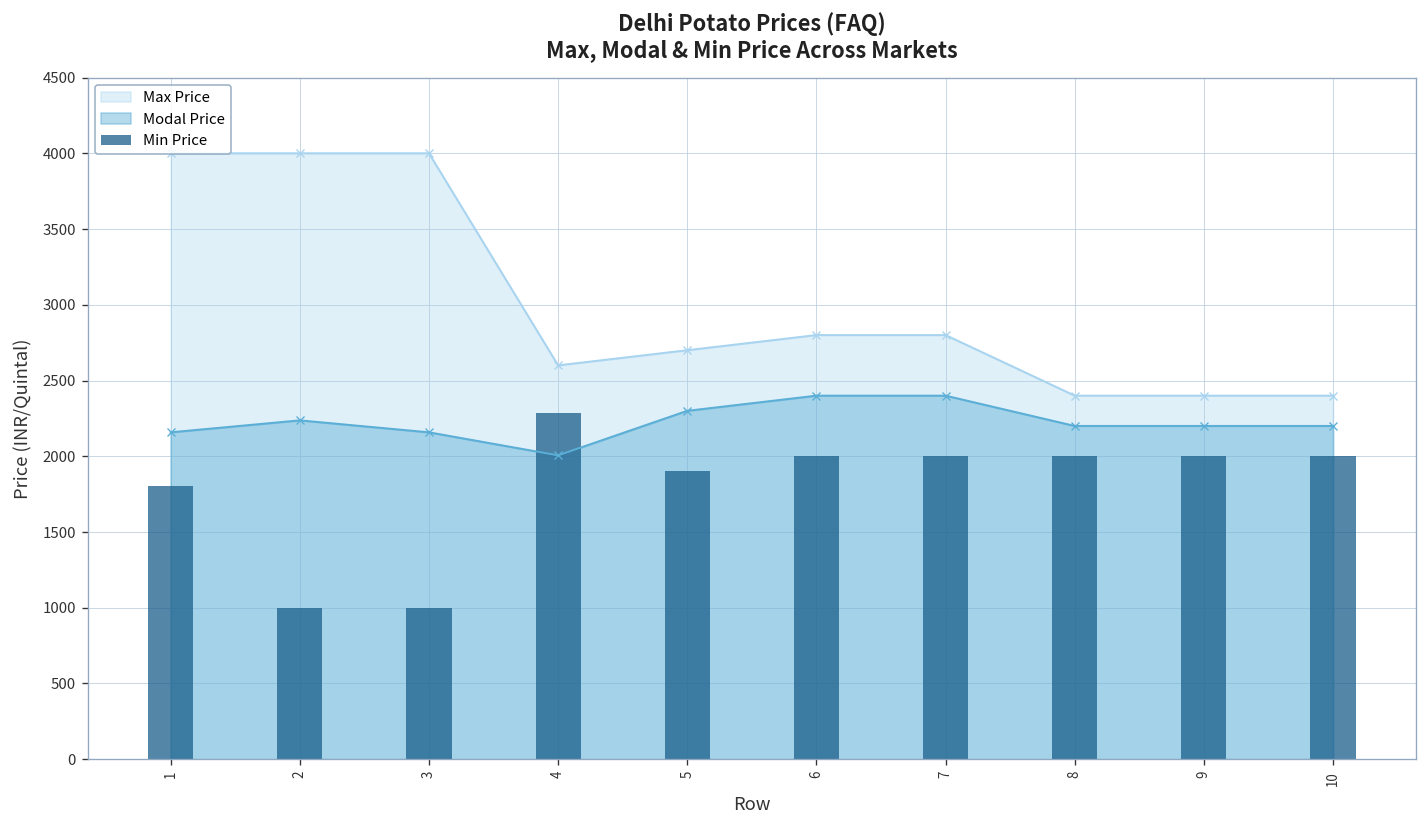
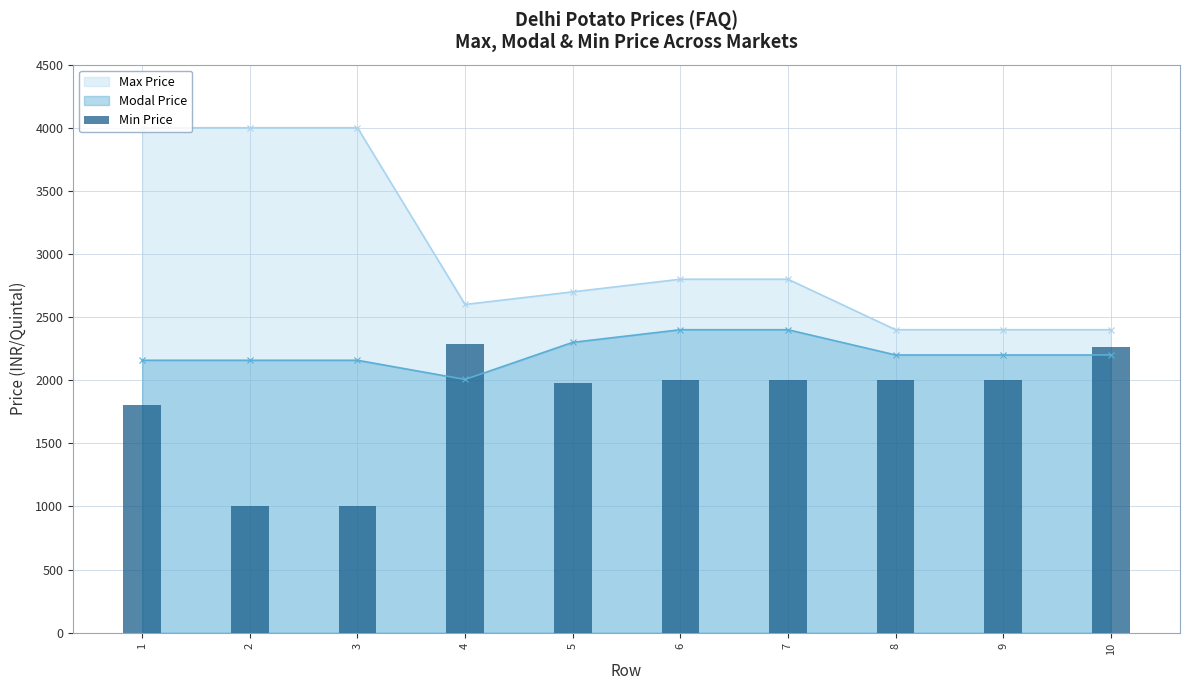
Modal Price, 2: 2240 -> 2160
Min Price, 5: 1900 -> 1970
Min Price, 10: 2000 -> 2260
